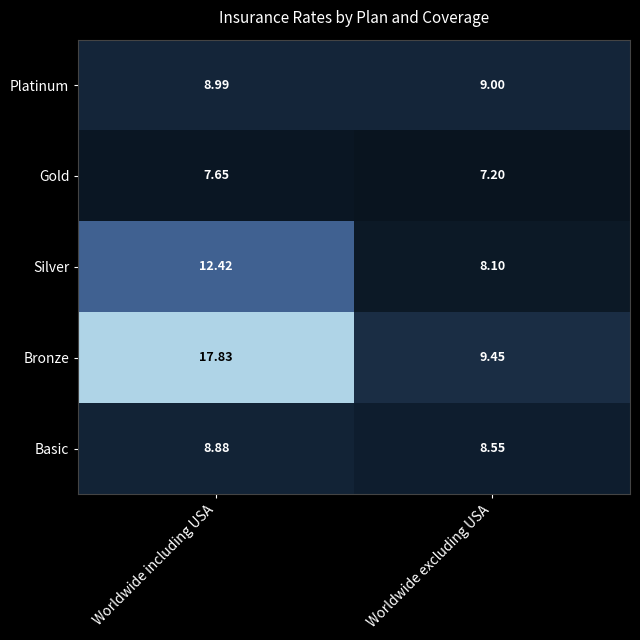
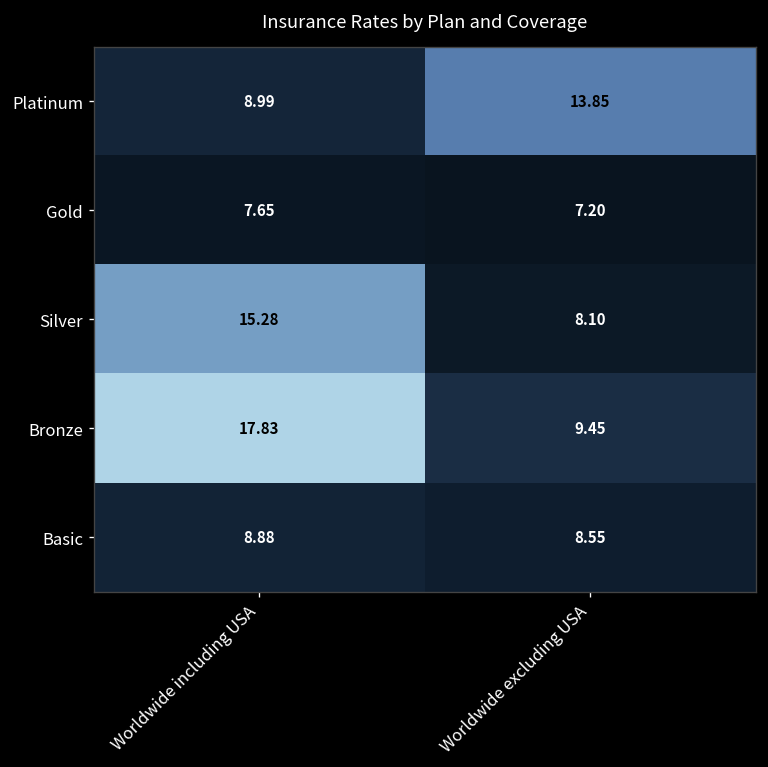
Platinum, Worldwide excluding USA: 9.00 -> 13.85
Silver, Worldwide including USA: 12.42 -> 15.28
